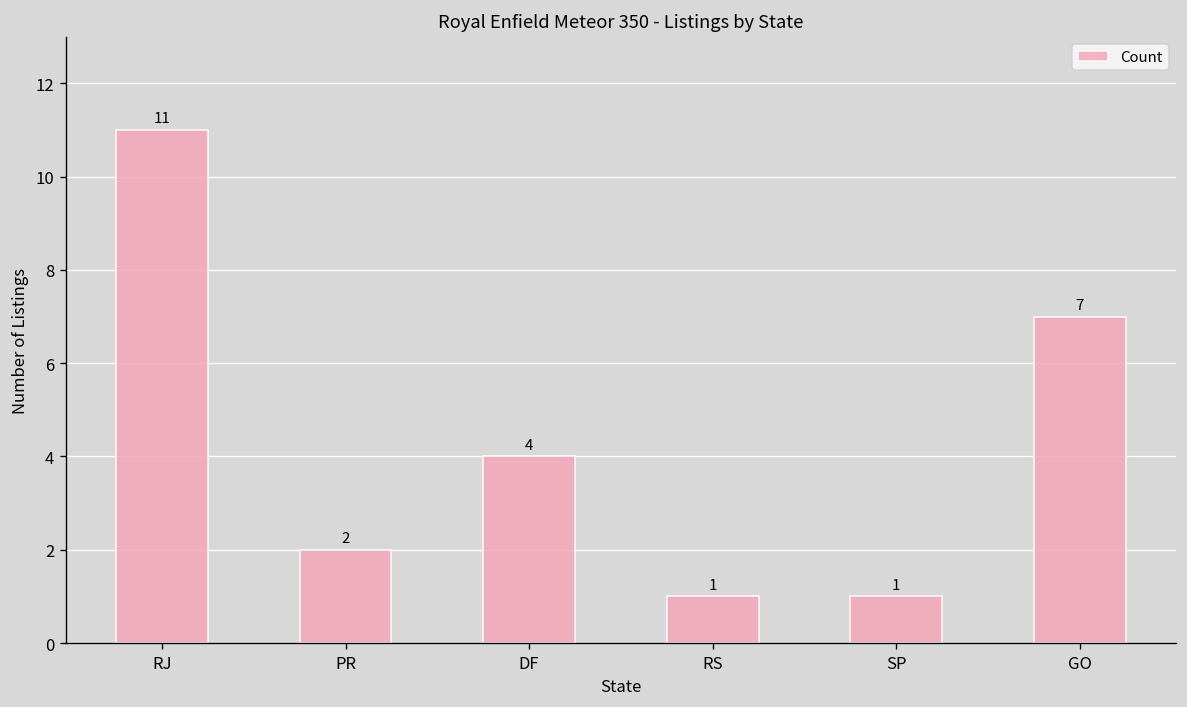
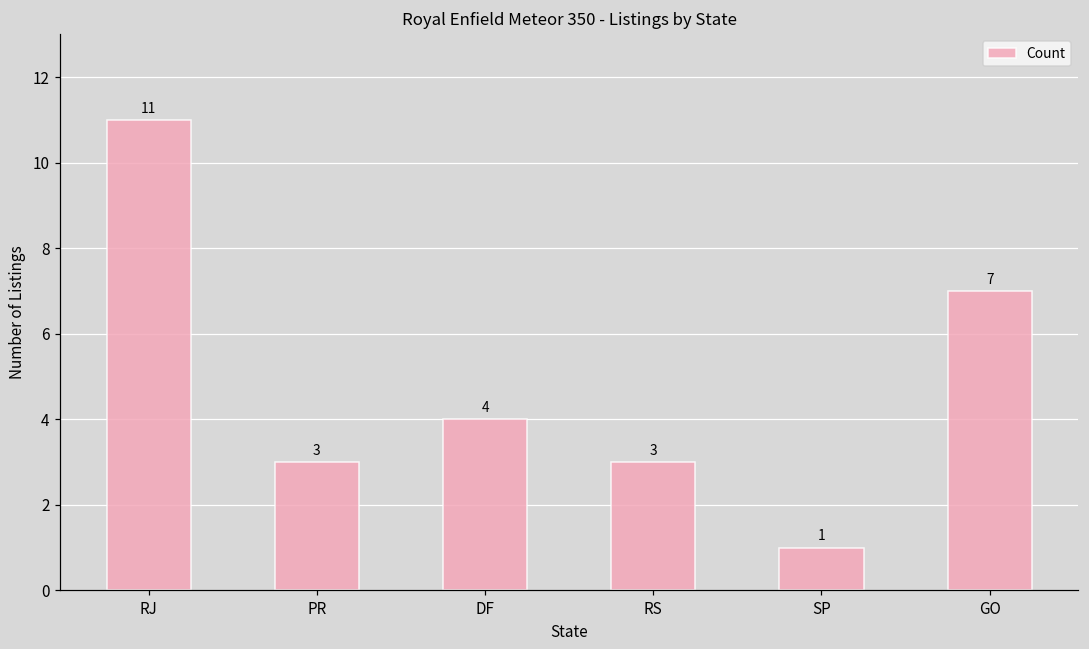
PR: 2 -> 3
RS: 1 -> 3
